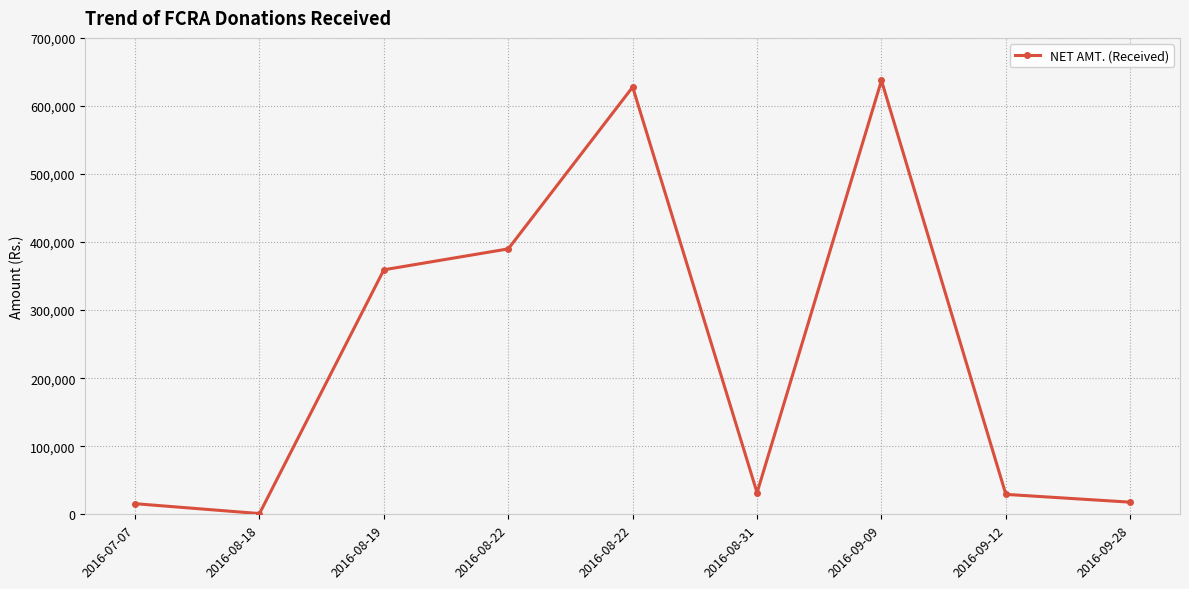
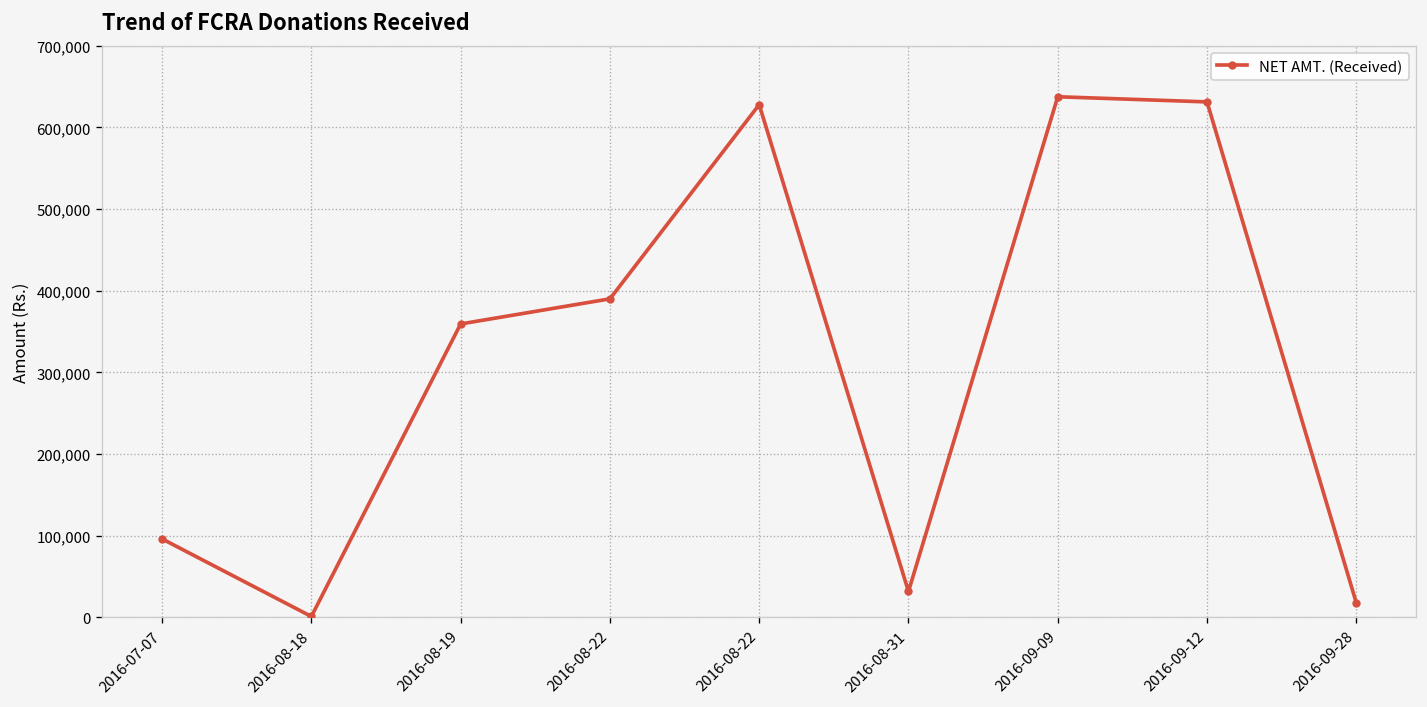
2016-07-07: 20,000 -> 100,000
2016-09-12: 30,000 -> 630,000
